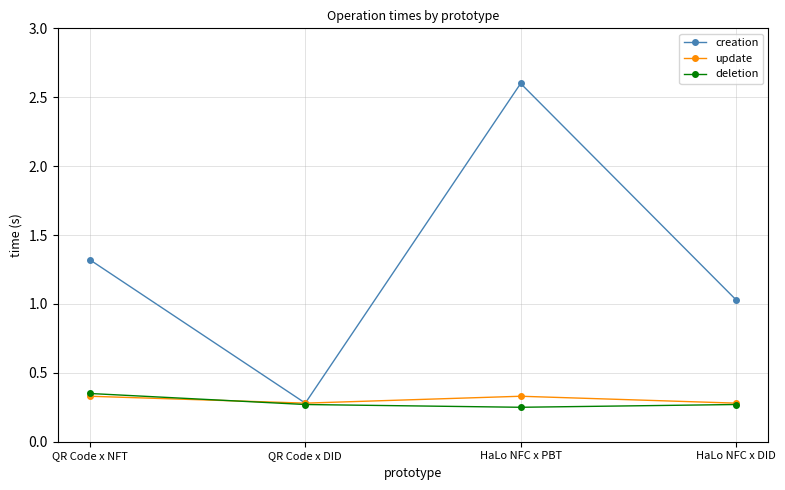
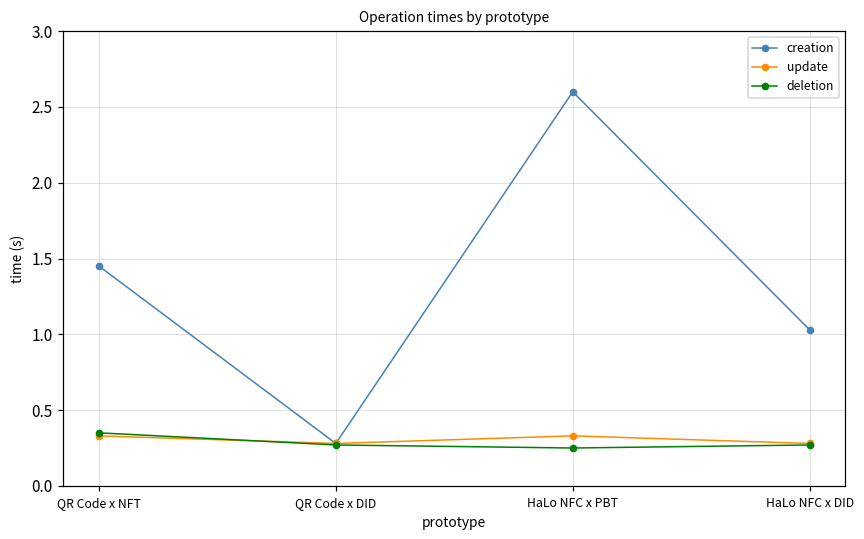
creation, QR Code x NFT: 1.32 -> 1.45
